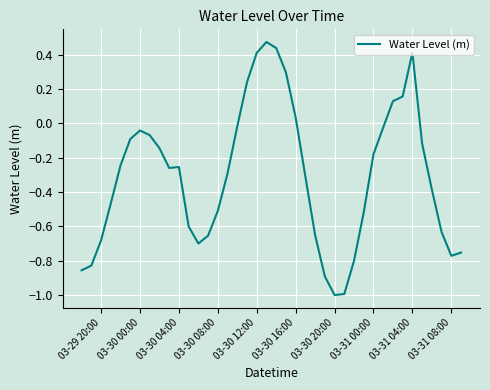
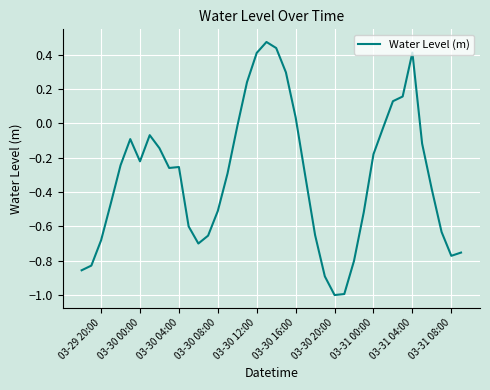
03-30 00:00: -0.04 -> -0.22
